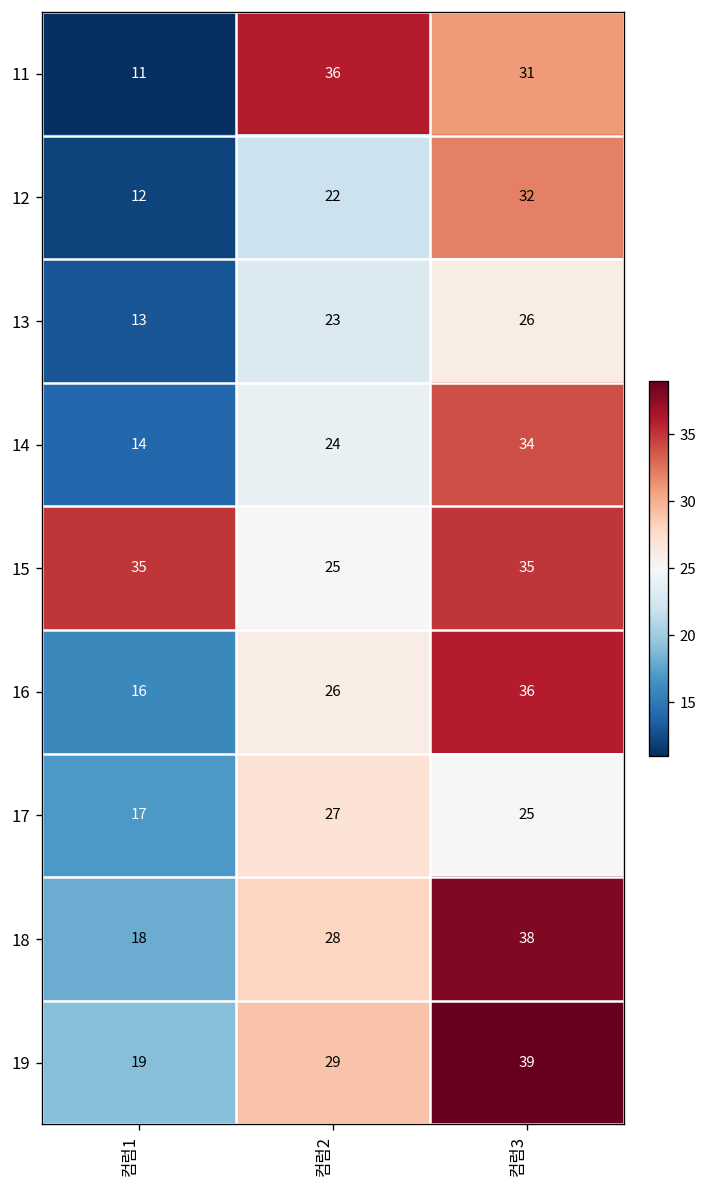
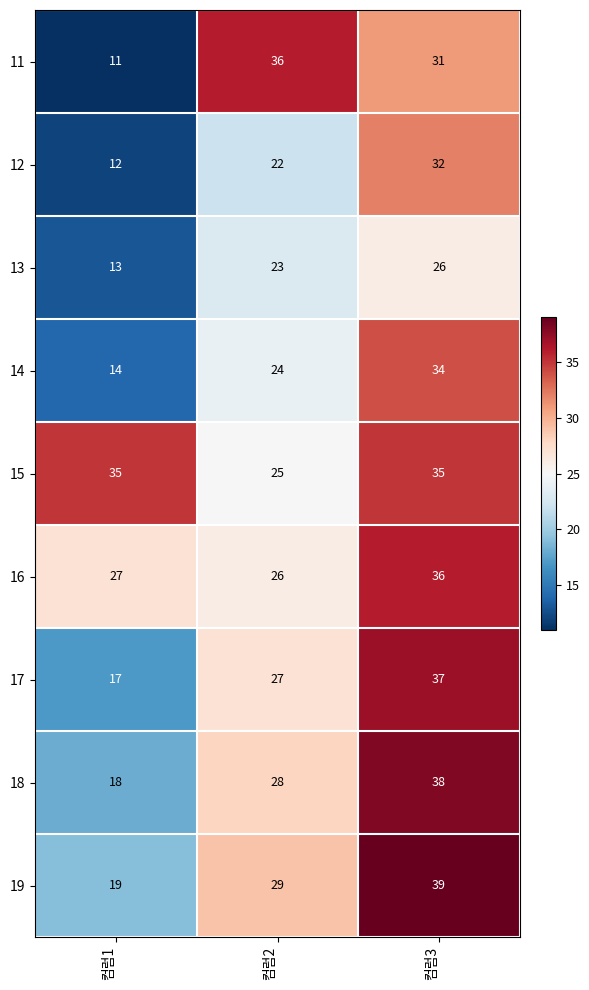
16, 컴럼1: 16 -> 27
17, 컴럼3: 25 -> 37
